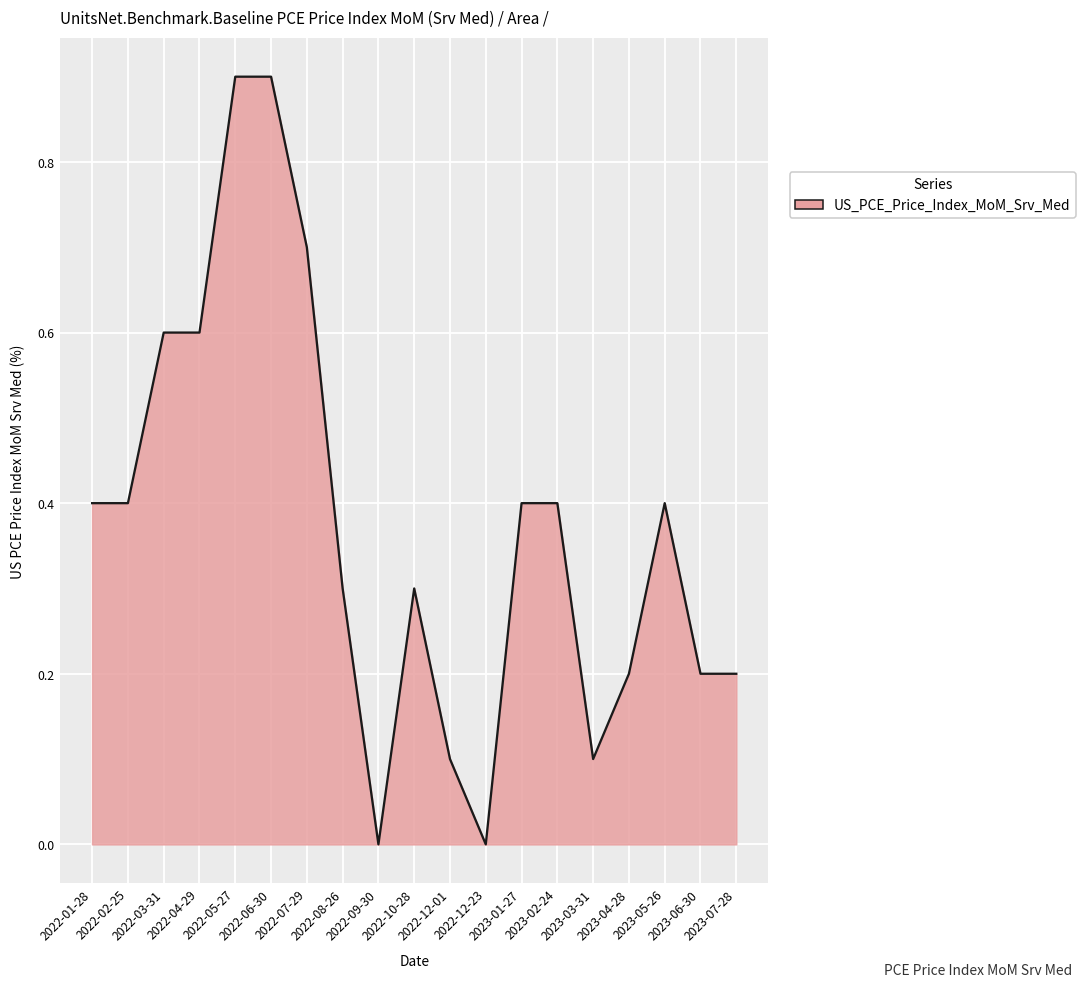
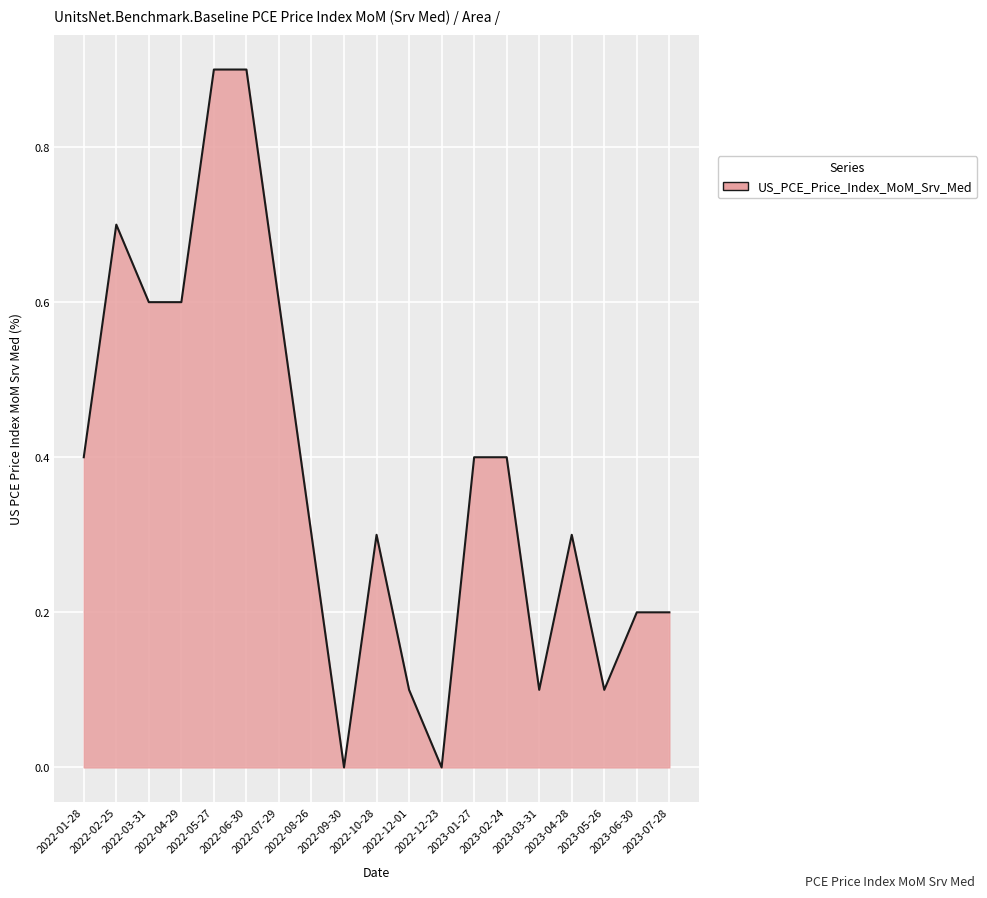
2022-02-25: 0.4 -> 0.7
2022-07-29: 0.7 -> 0.6
2023-04-28: 0.2 -> 0.3
2023-05-26: 0.4 -> 0.1
